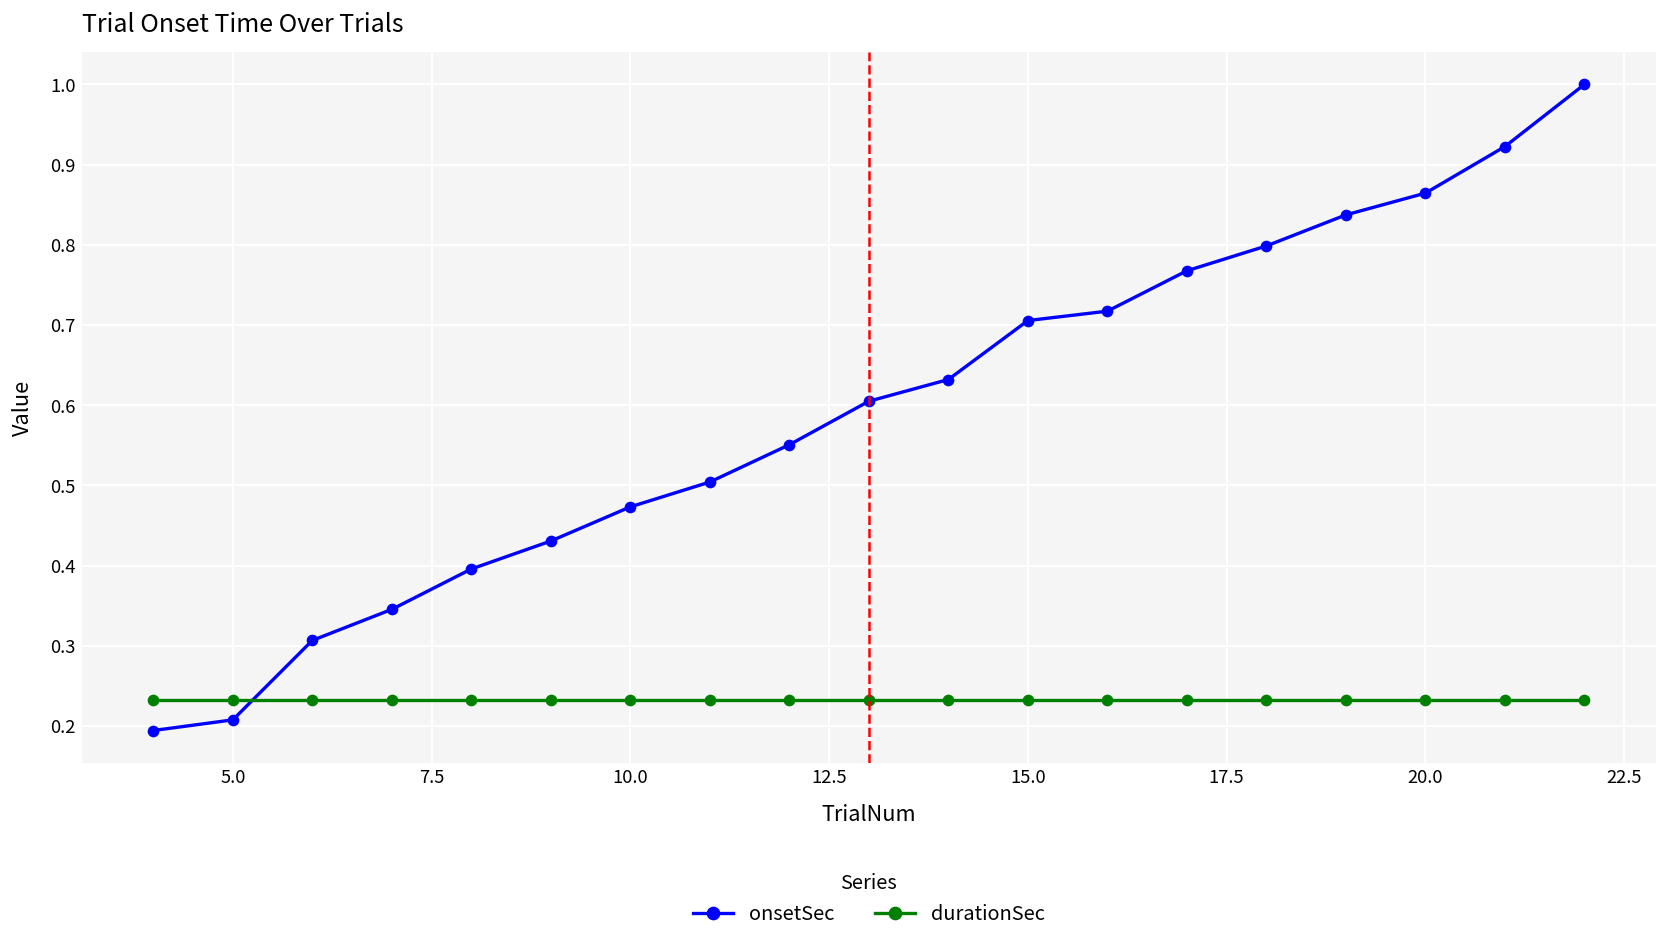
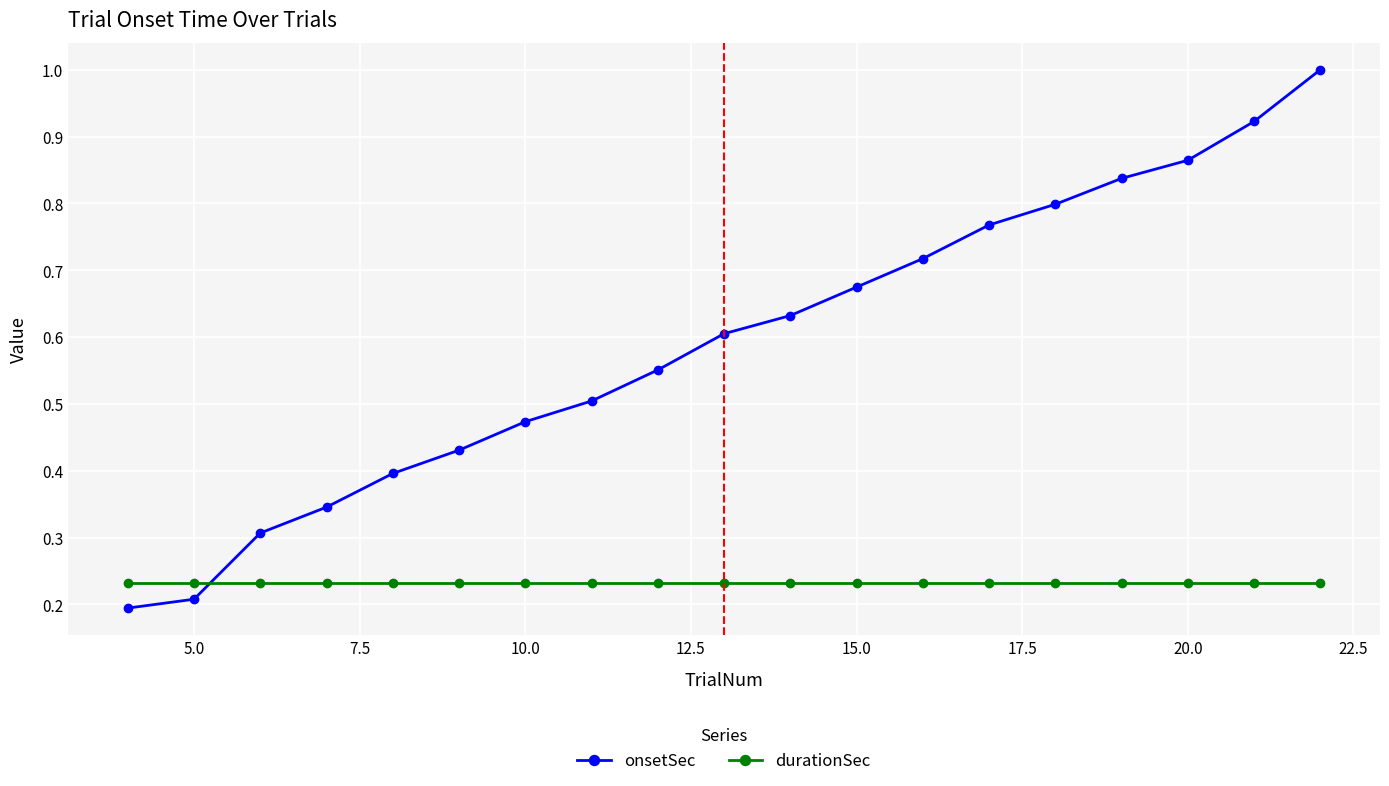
onsetSec, 15.0: 0.71 -> 0.67
